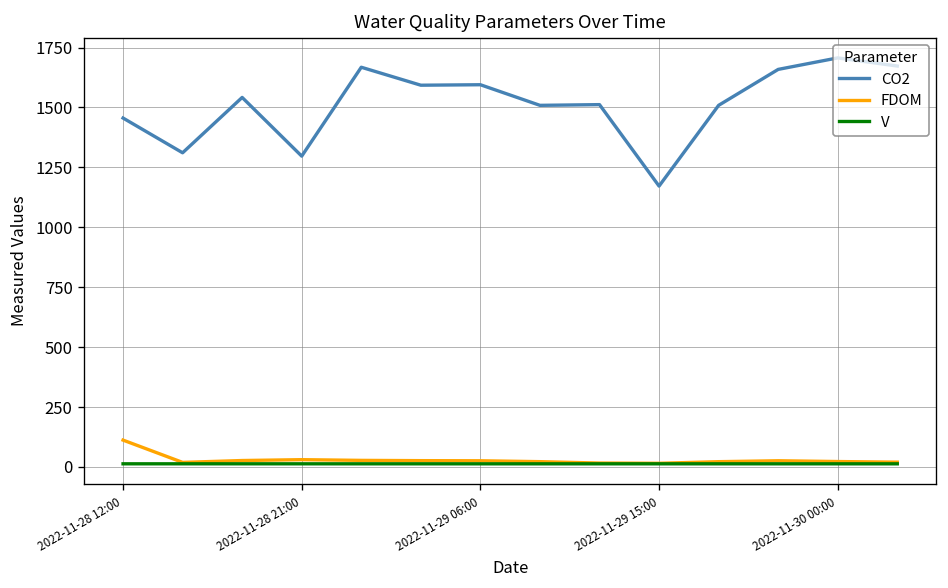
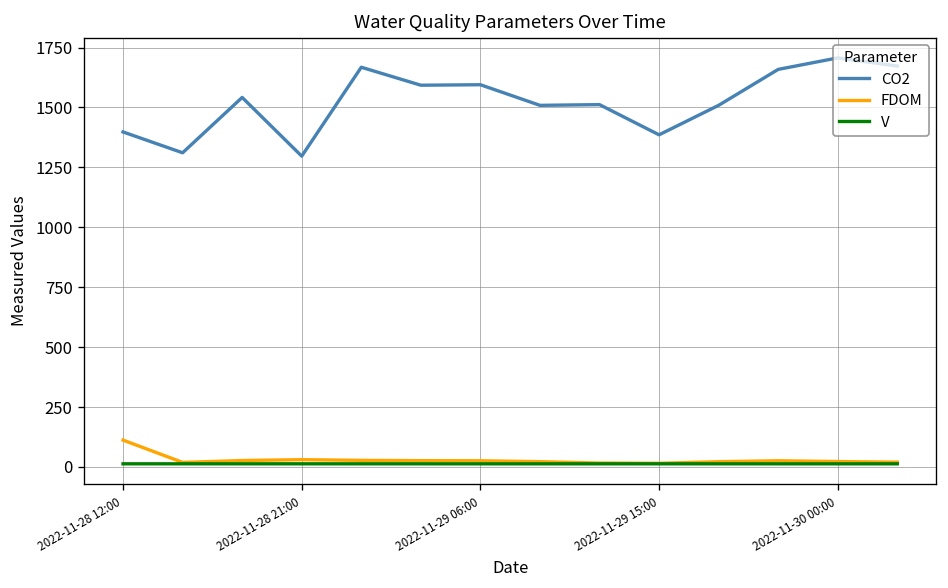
CO2, 2022-11-28 12:00: 1460 -> 1400
CO2, 2022-11-29 15:00: 1170 -> 1390
